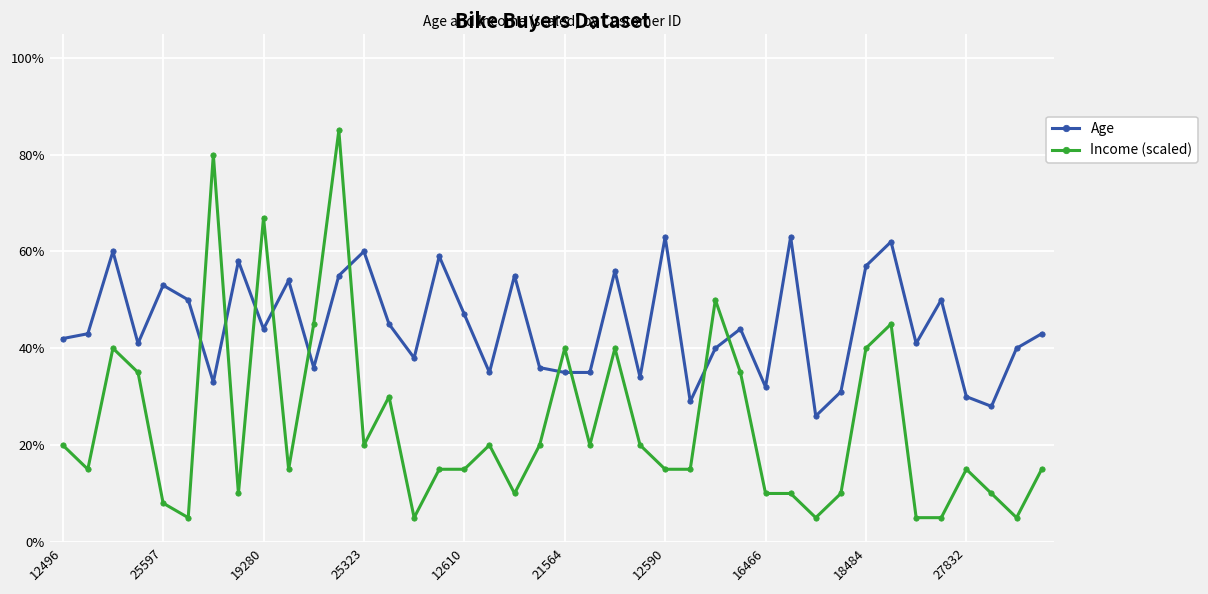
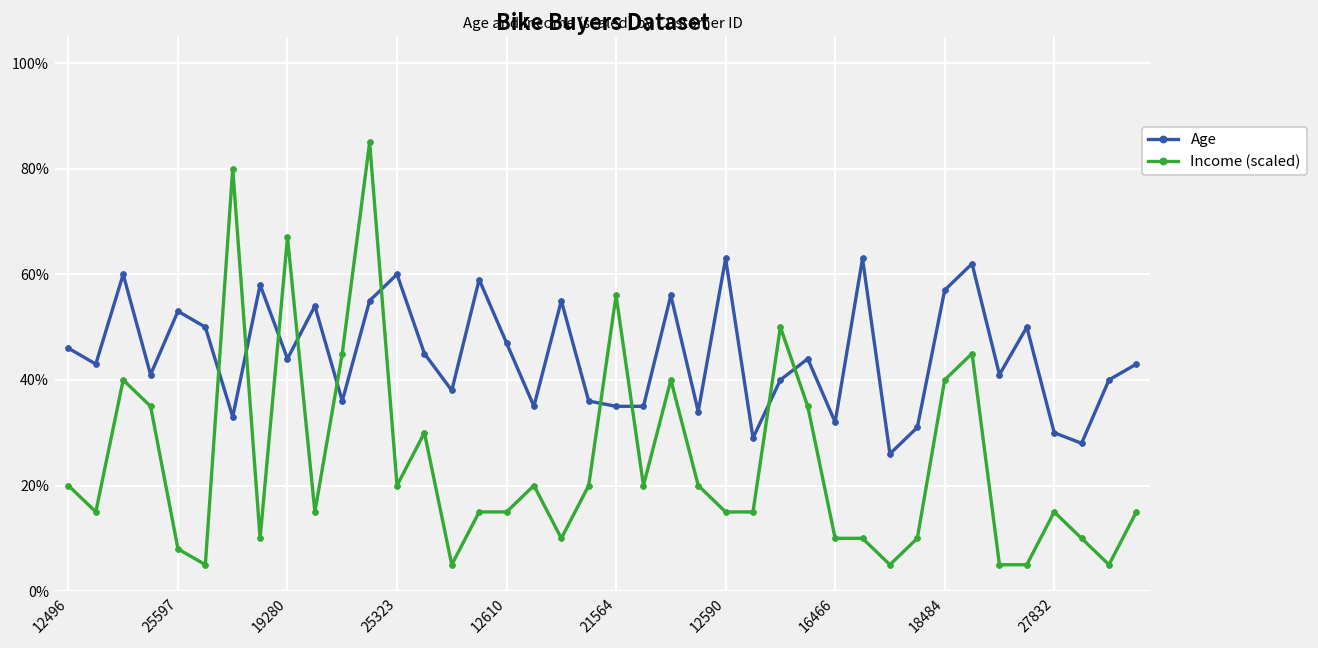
Age, 12496: 42% -> 46%
Income (scaled), 21564: 40% -> 56%
